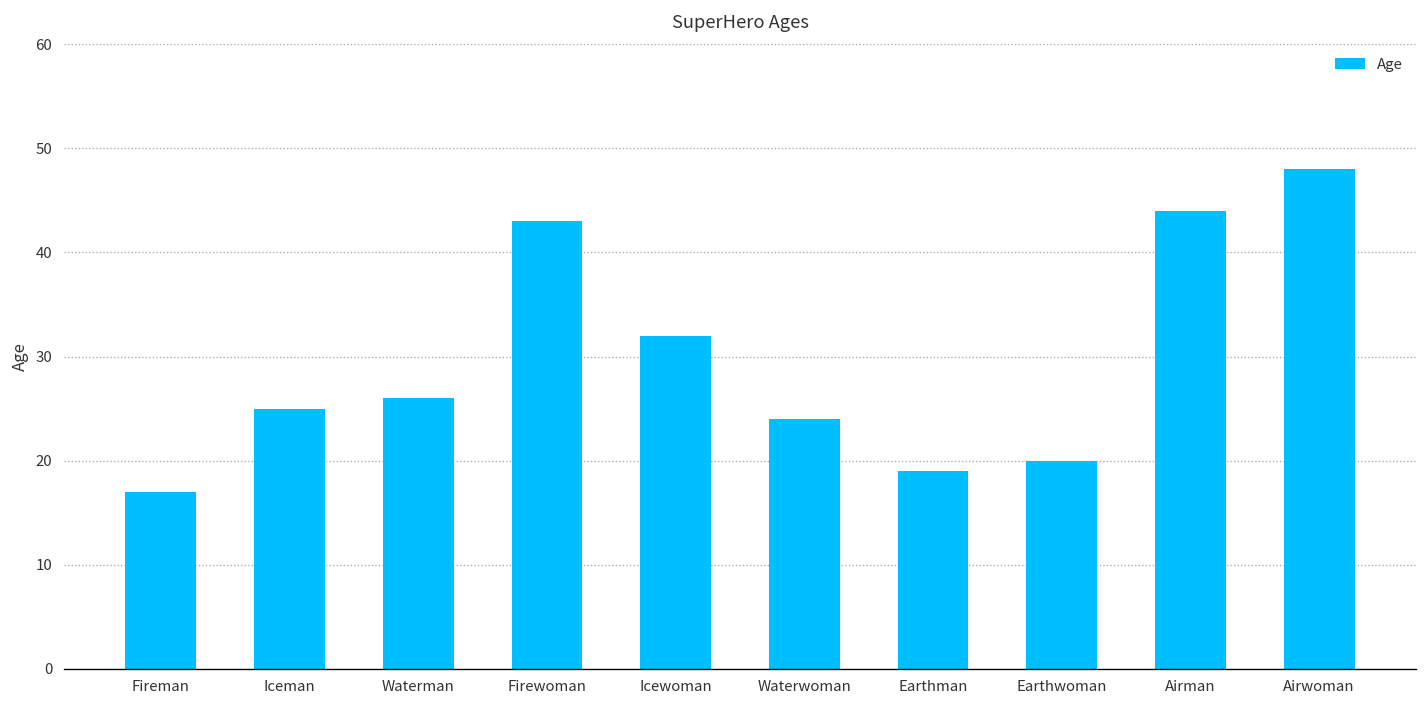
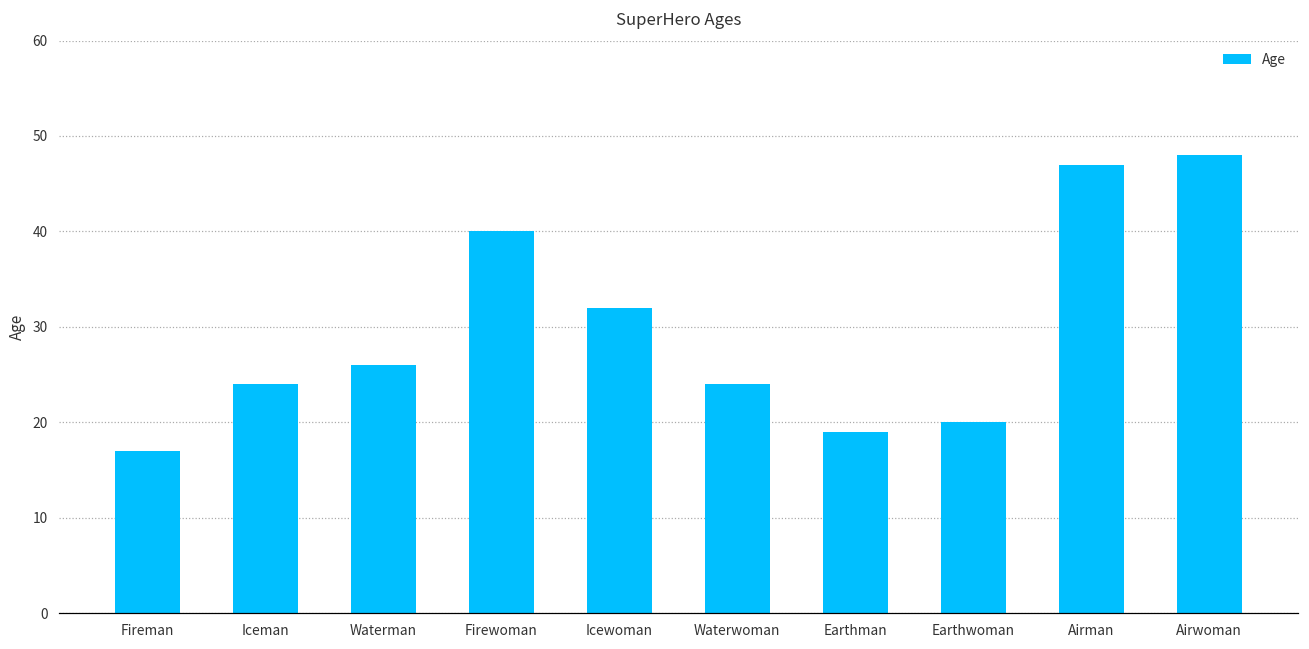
Iceman: 25 -> 24
Firewoman: 43 -> 40
Airman: 44 -> 47
